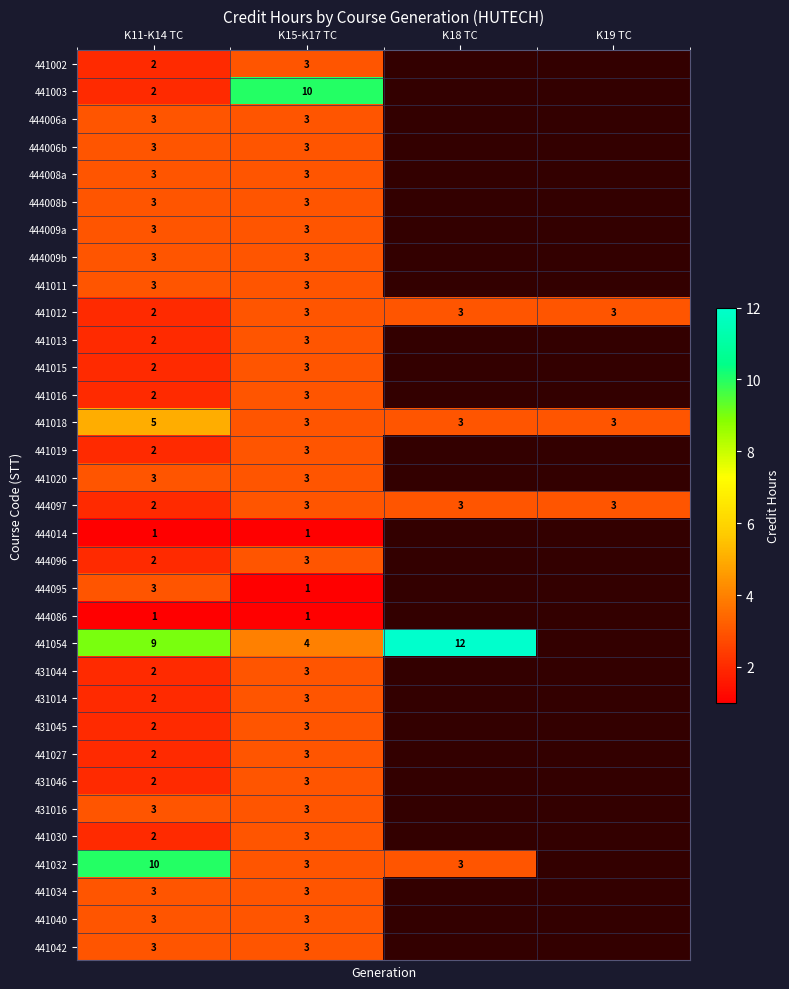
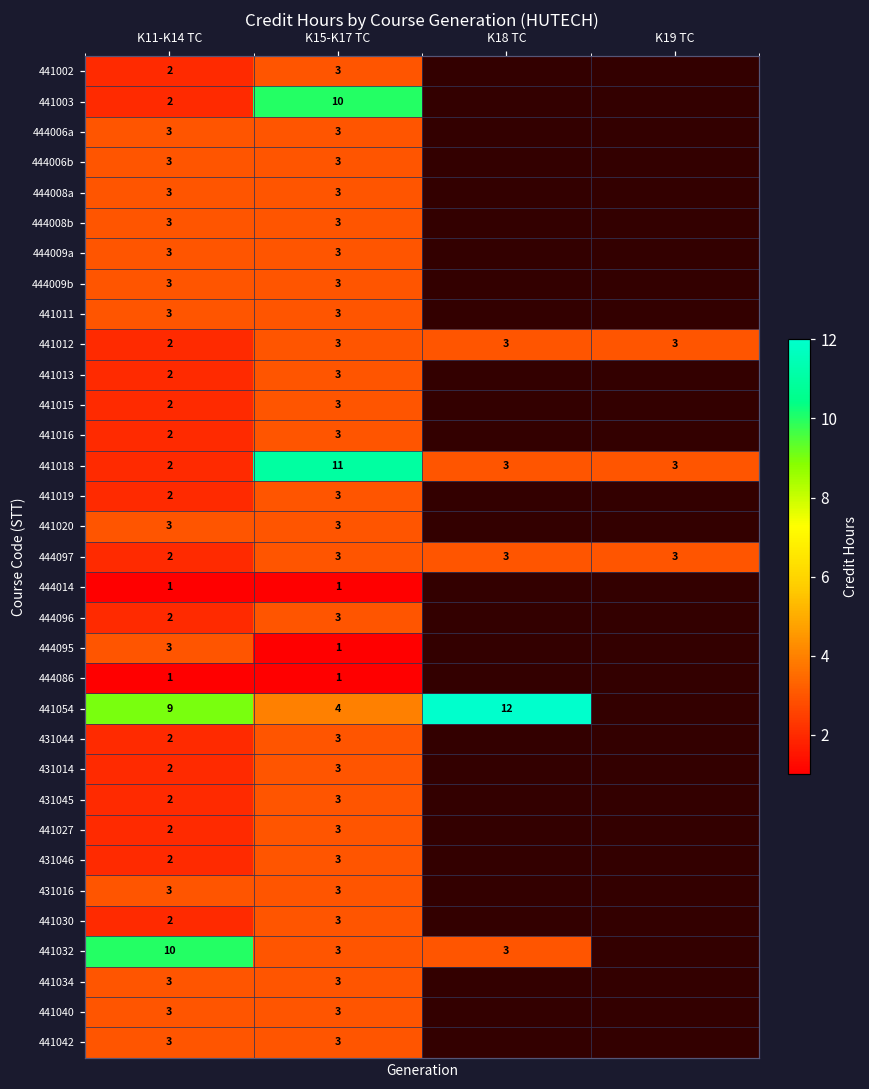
441018, K11-K14 TC: 5 -> 2
441018, K15-K17 TC: 3 -> 11
